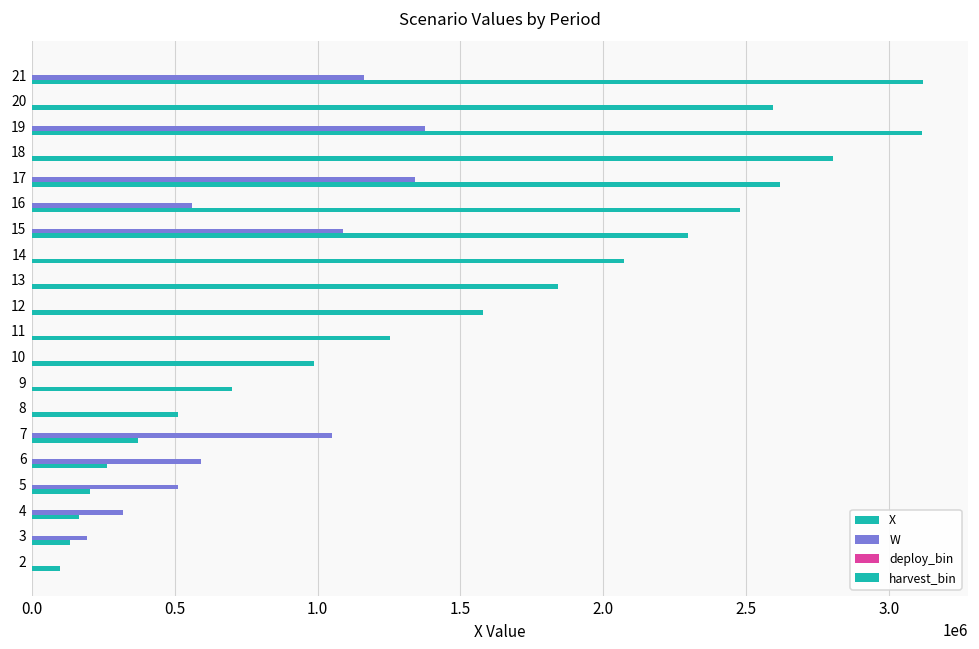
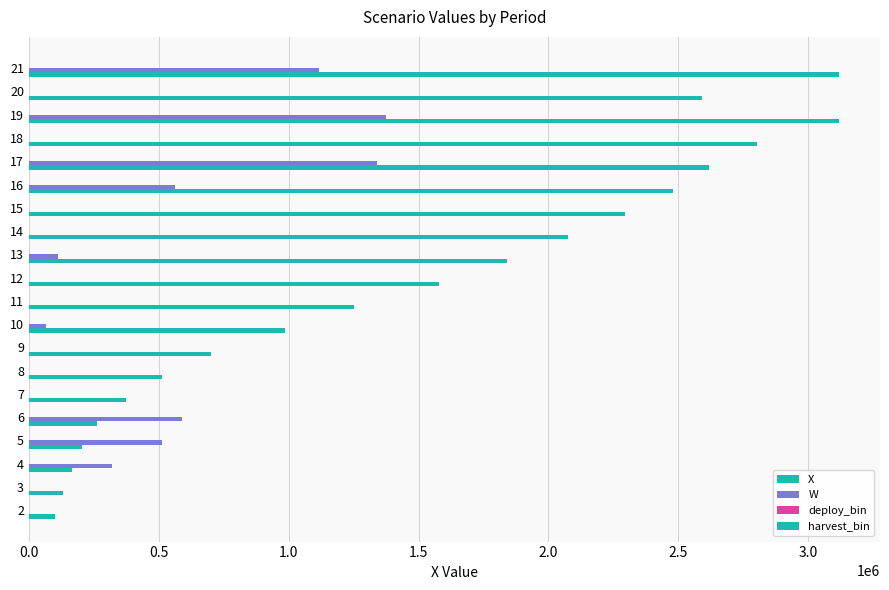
W, 21: 1160000 -> 1120000
W, 15: 1090000 -> 0
W, 13: 0 -> 110000
W, 10: 0 -> 70000
W, 7: 1050000 -> 0
W, 3: 190000 -> 0
